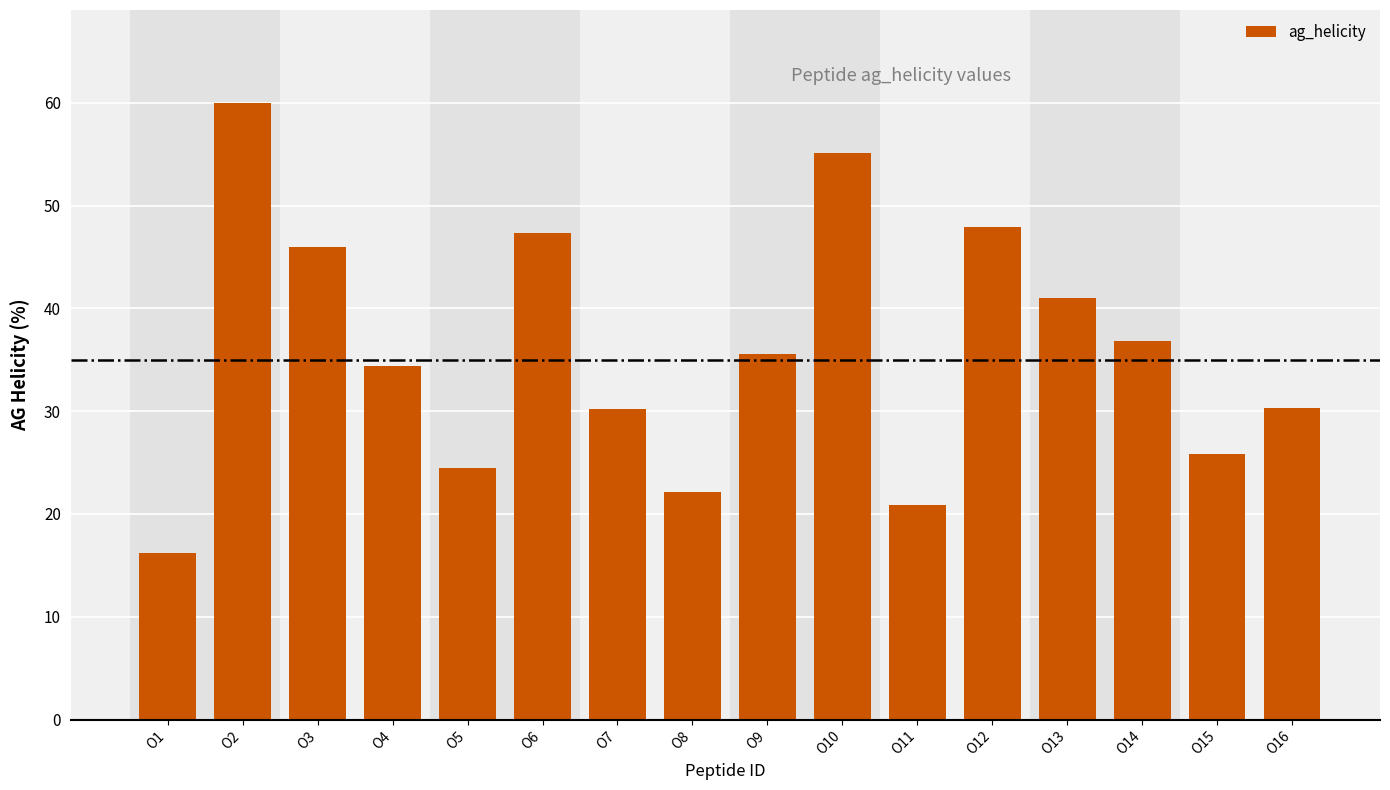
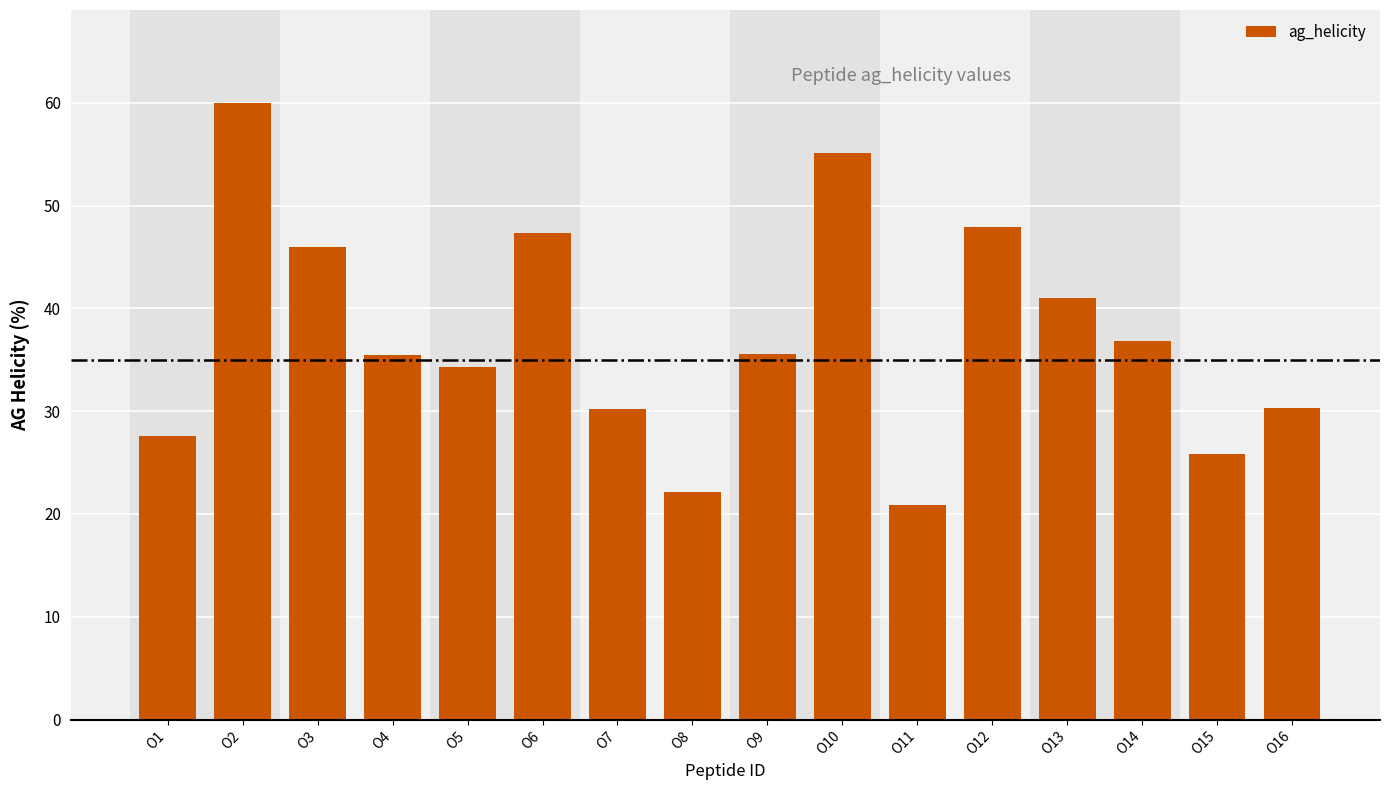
O1: 16.2 -> 27.6
O4: 34.4 -> 35.5
O5: 24.4 -> 34.3
